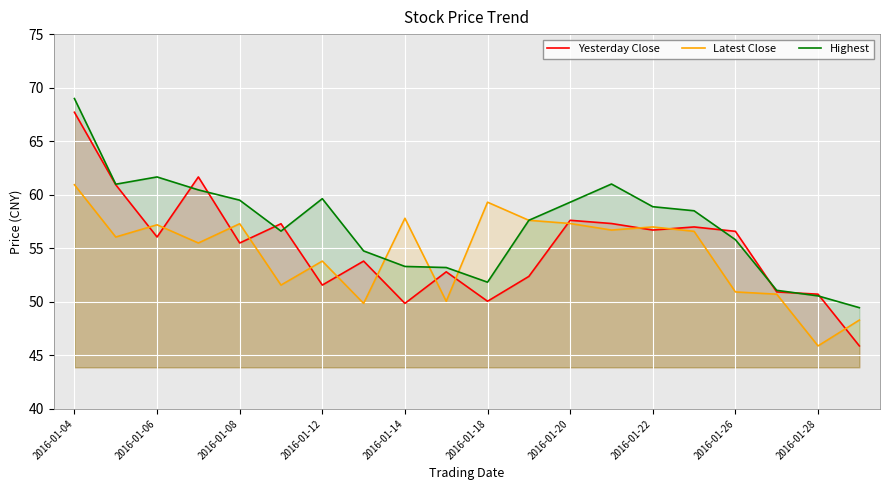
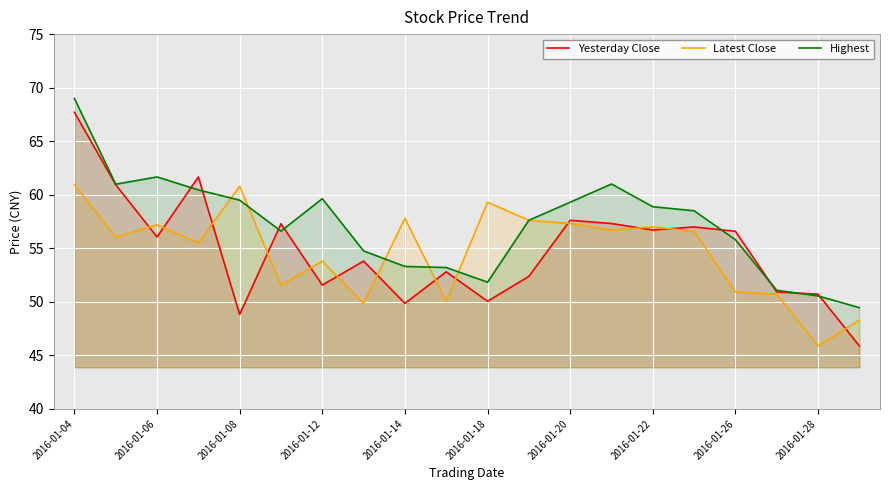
Yesterday Close, 2016-01-08: 55.5 -> 48.8
Latest Close, 2016-01-08: 57.3 -> 60.8
